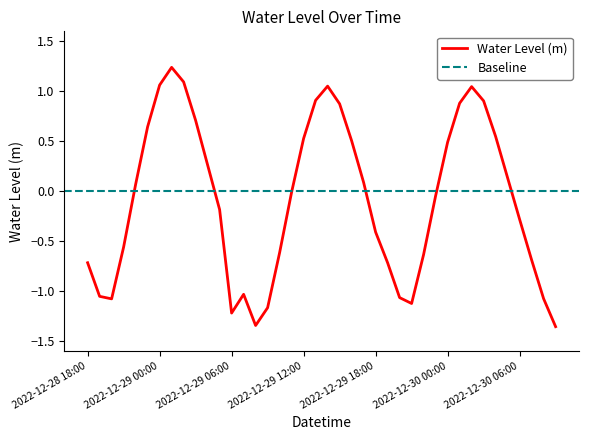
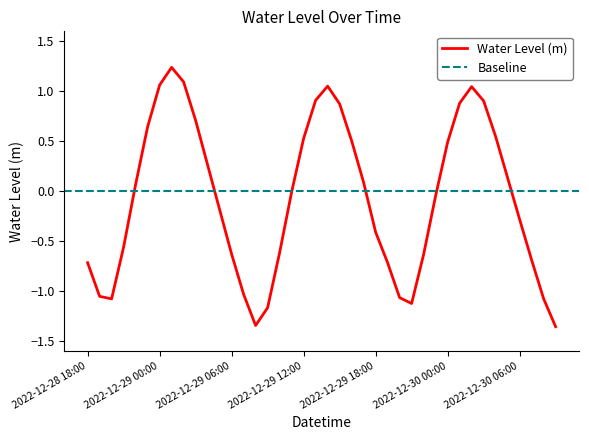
2022-12-29 06:00: -1.2 -> -0.6
